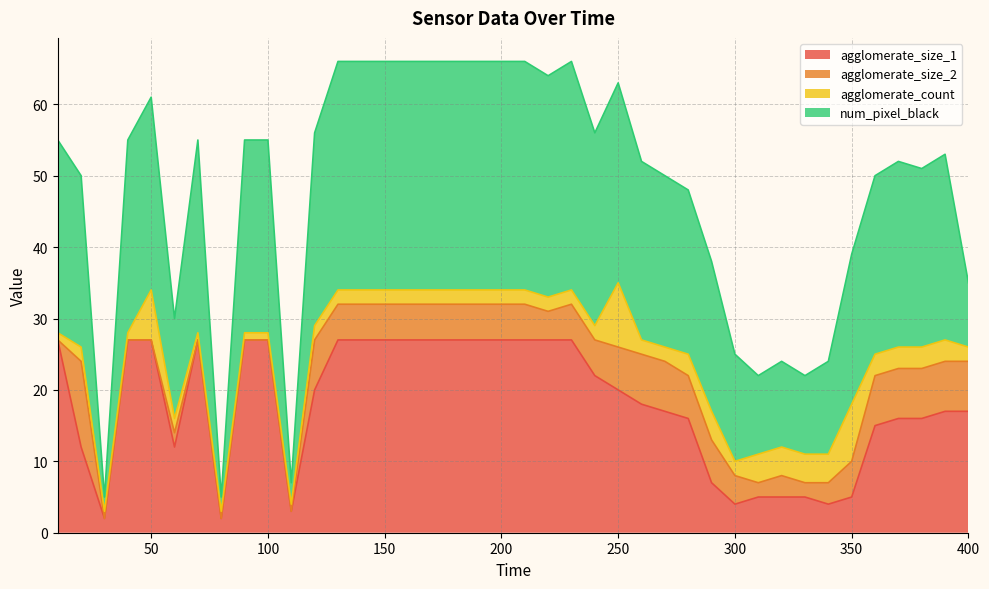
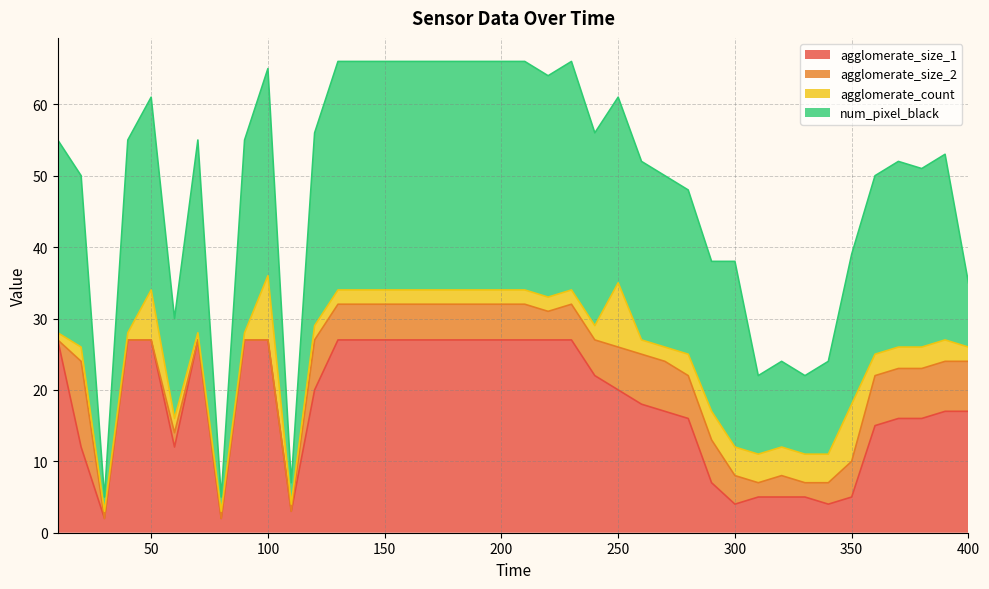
agglomerate_count, 100: 1 -> 9
num_pixel_black, 100: 27 -> 29
num_pixel_black, 250: 28 -> 26
agglomerate_count, 300: 2 -> 4
num_pixel_black, 300: 15 -> 26
